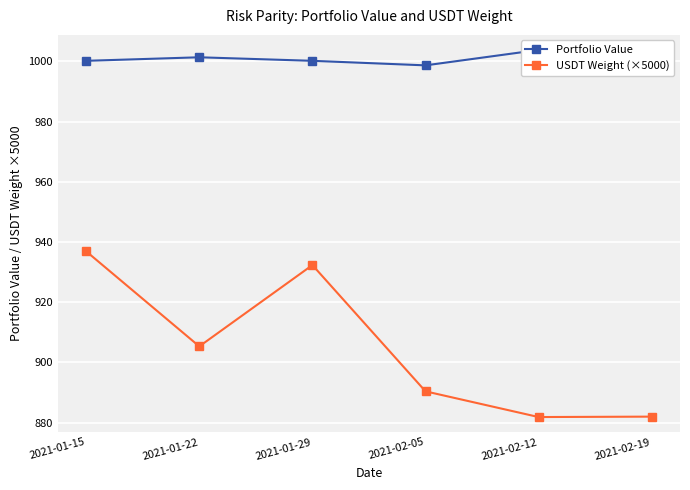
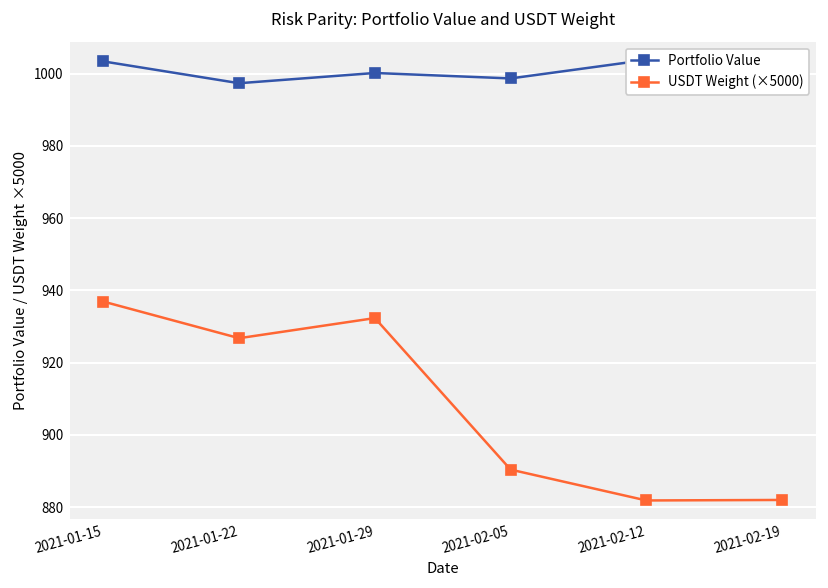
Portfolio Value, 2021-01-15: 1000 -> 1003
Portfolio Value, 2021-01-22: 1001 -> 997
USDT Weight (×5000), 2021-01-22: 905 -> 927
